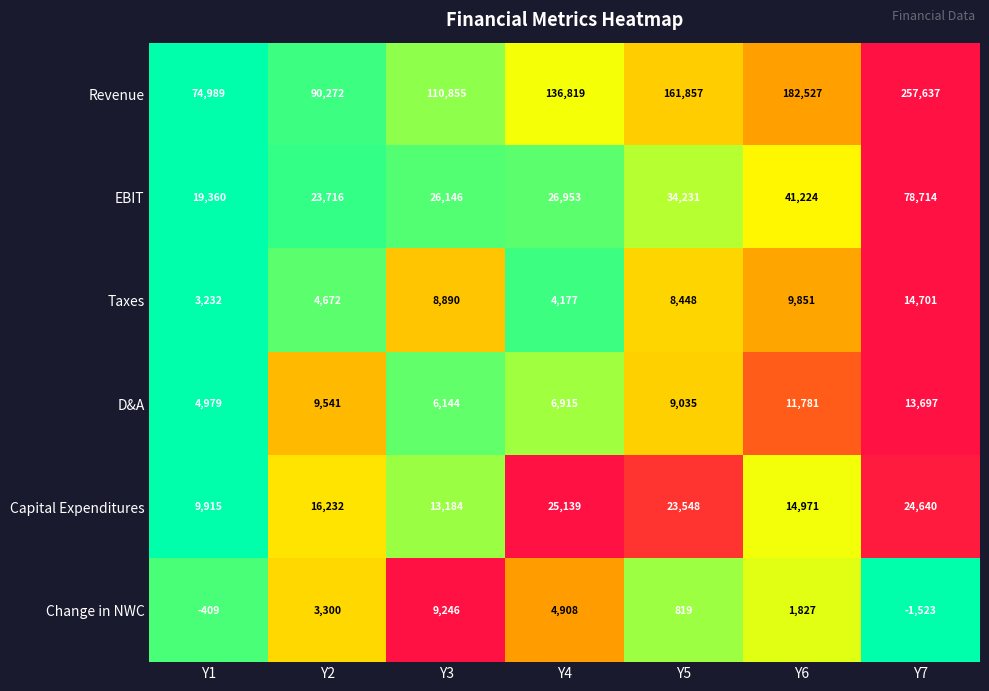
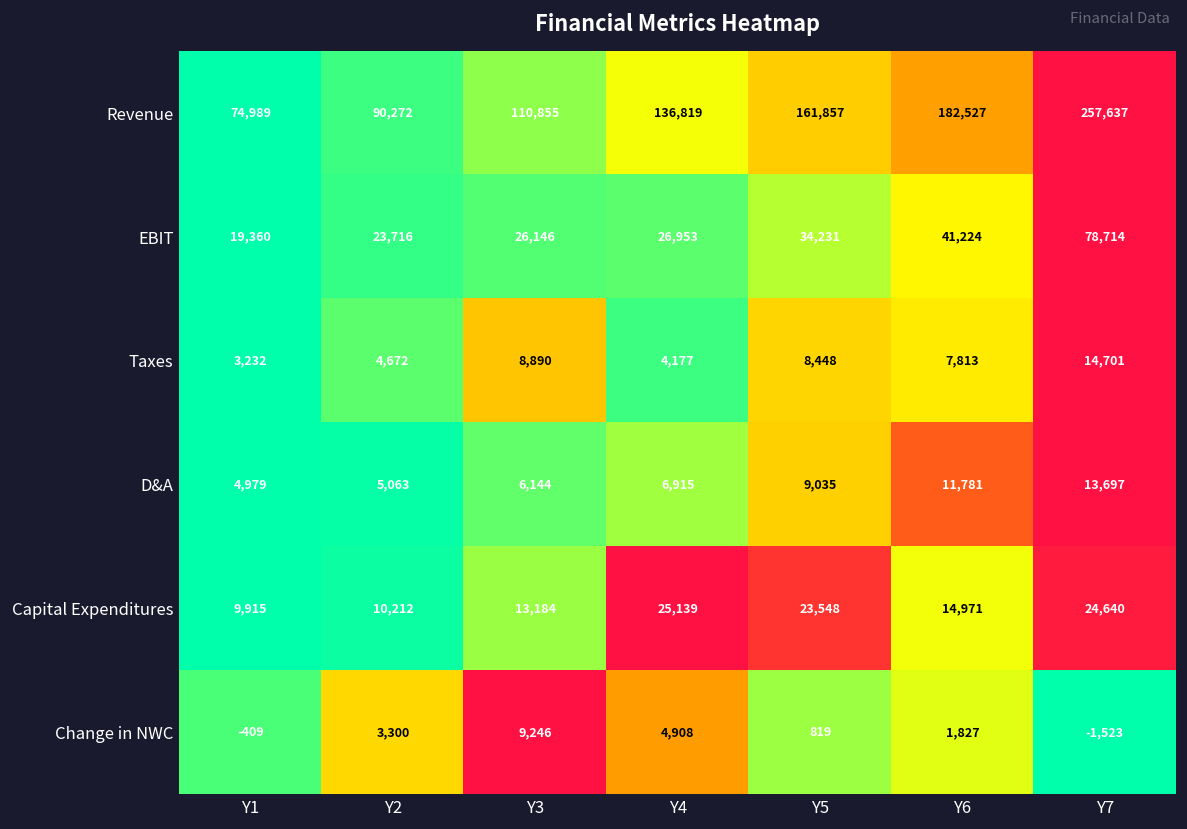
Taxes, Y6: 9,851 -> 7,813
D&A, Y2: 9,541 -> 5,063
Capital Expenditures, Y2: 16,232 -> 10,212
